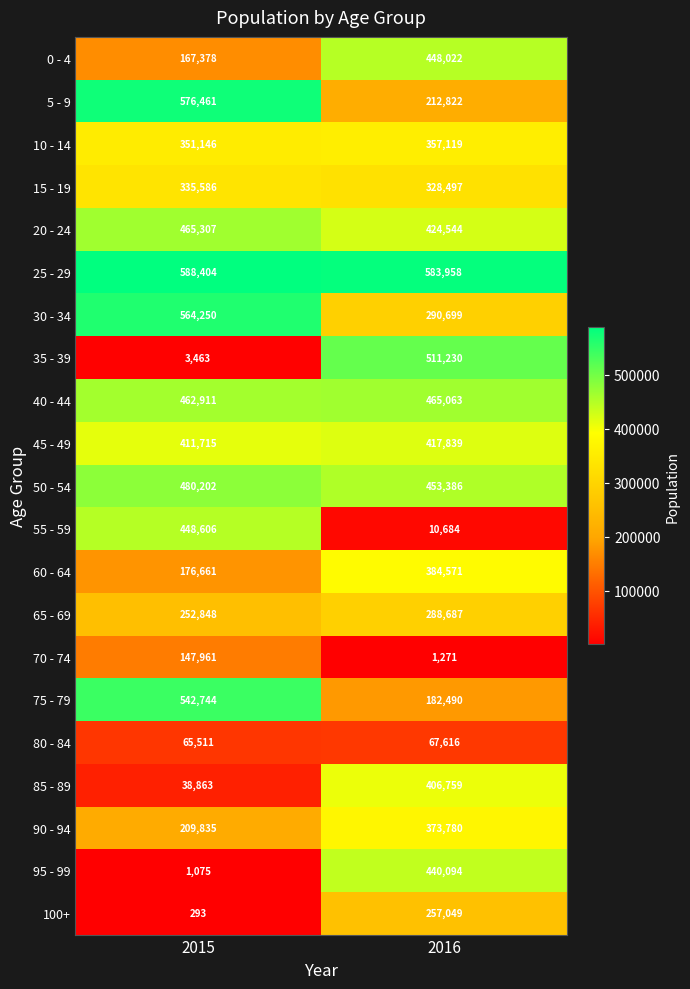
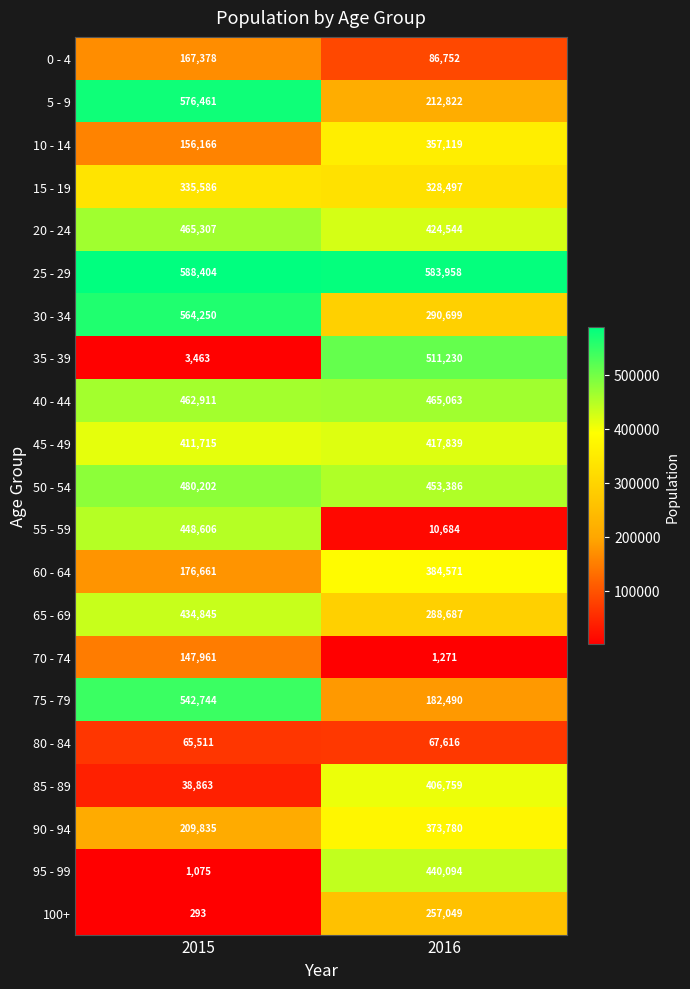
0 - 4, 2016: 448,022 -> 86,752
10 - 14, 2015: 351,146 -> 156,166
65 - 69, 2015: 252,848 -> 434,845
